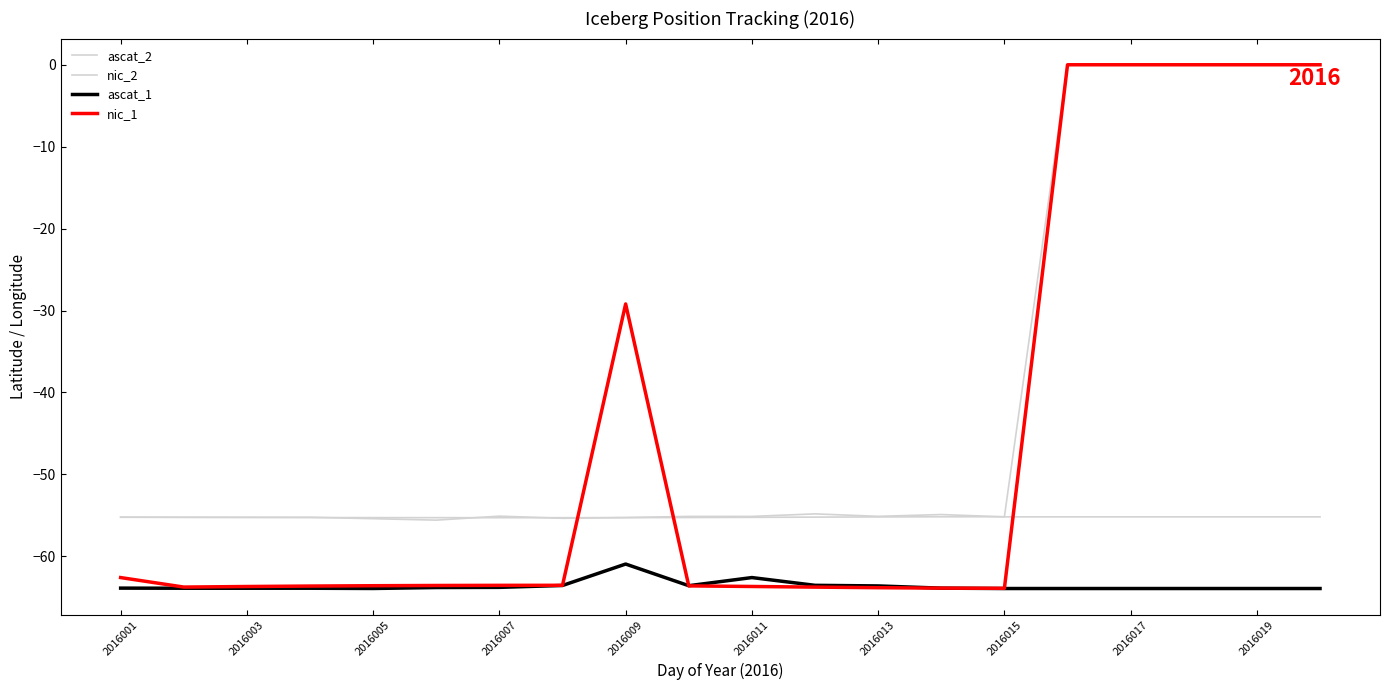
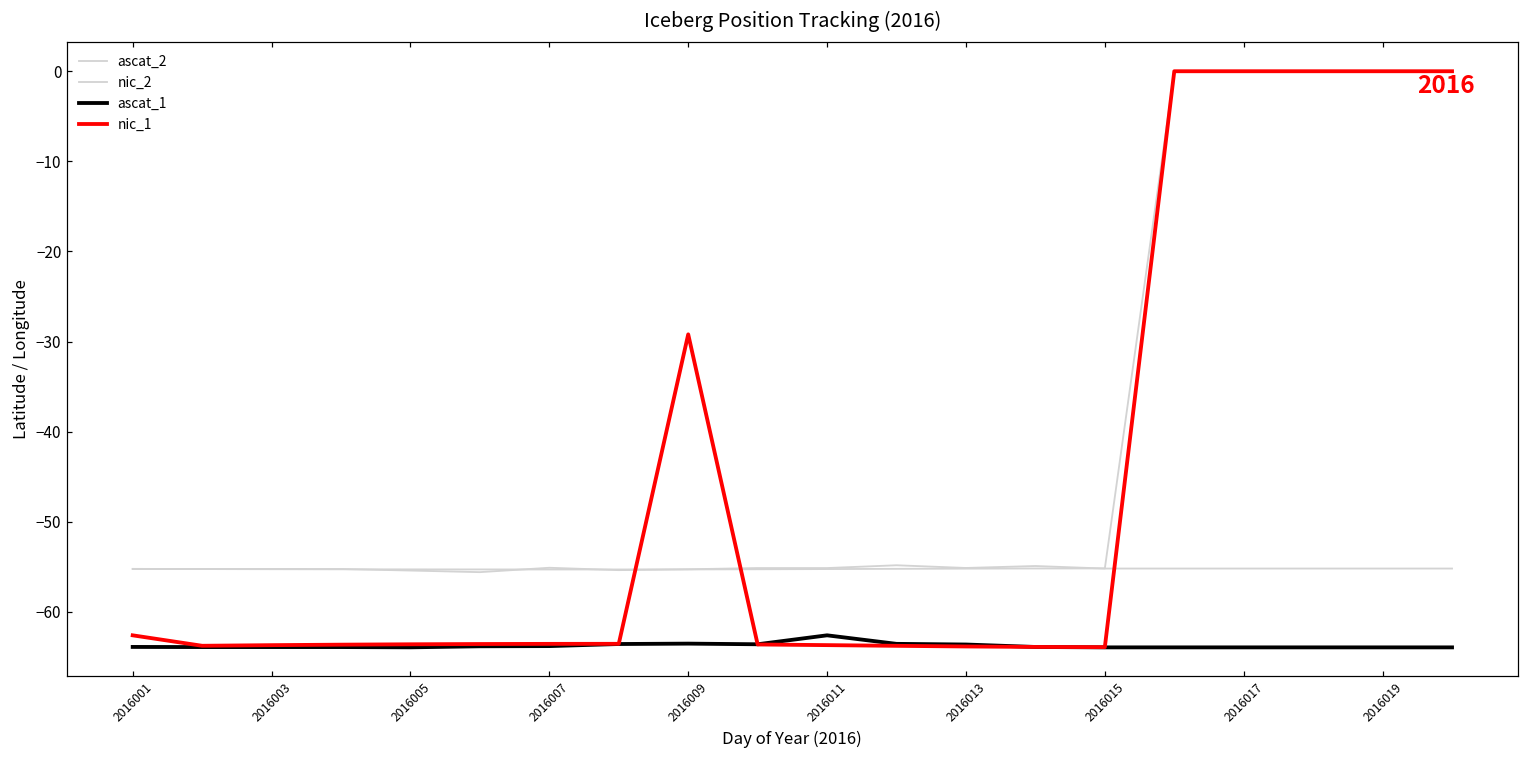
ascat_1, 2016009: -61 -> -64
